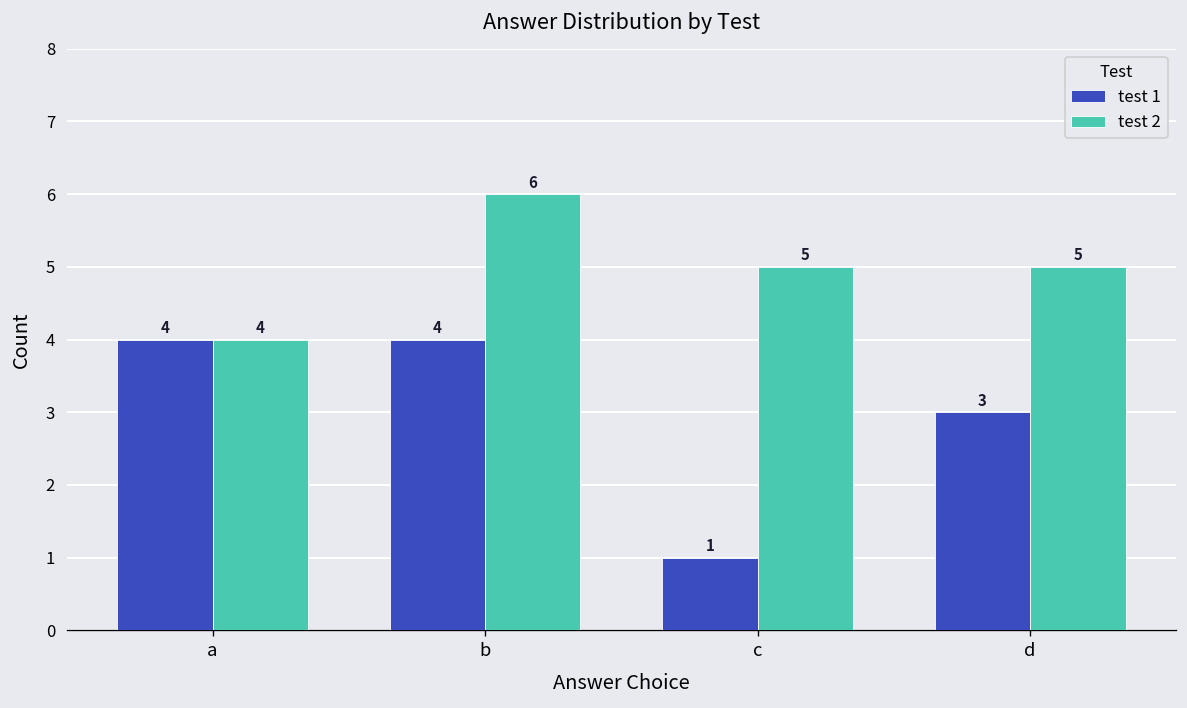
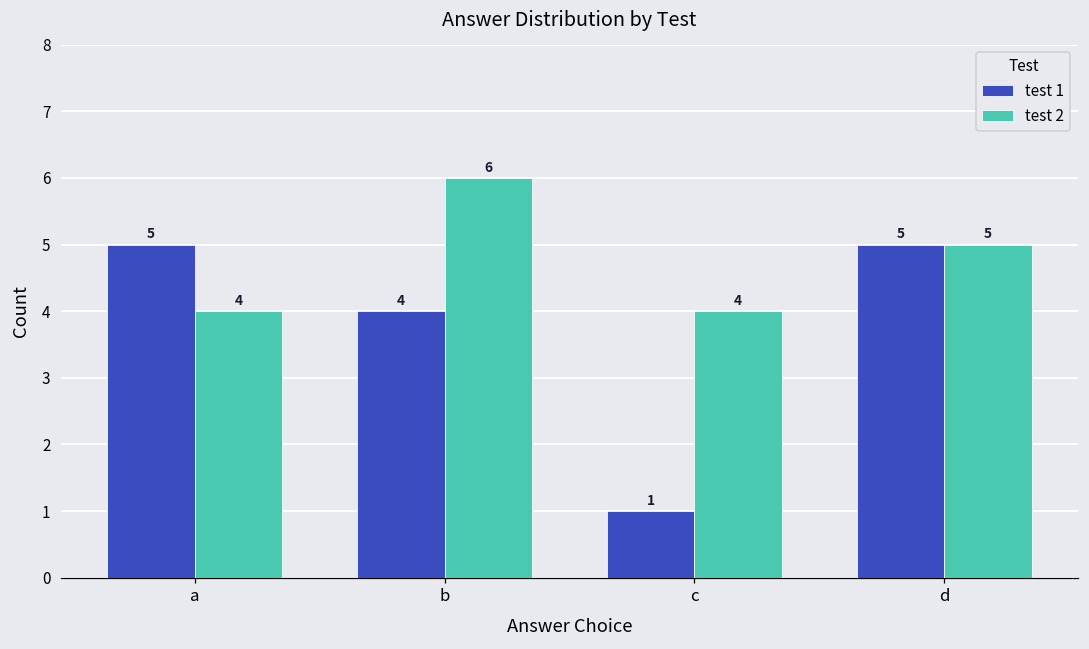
test 1, a: 4 -> 5
test 2, c: 5 -> 4
test 1, d: 3 -> 5
